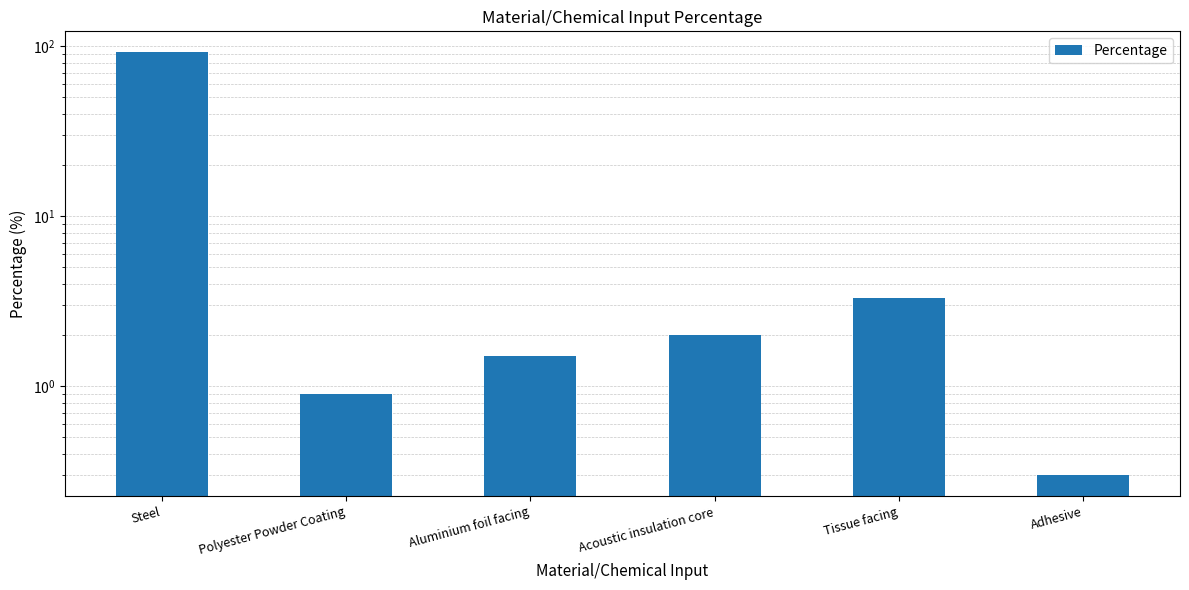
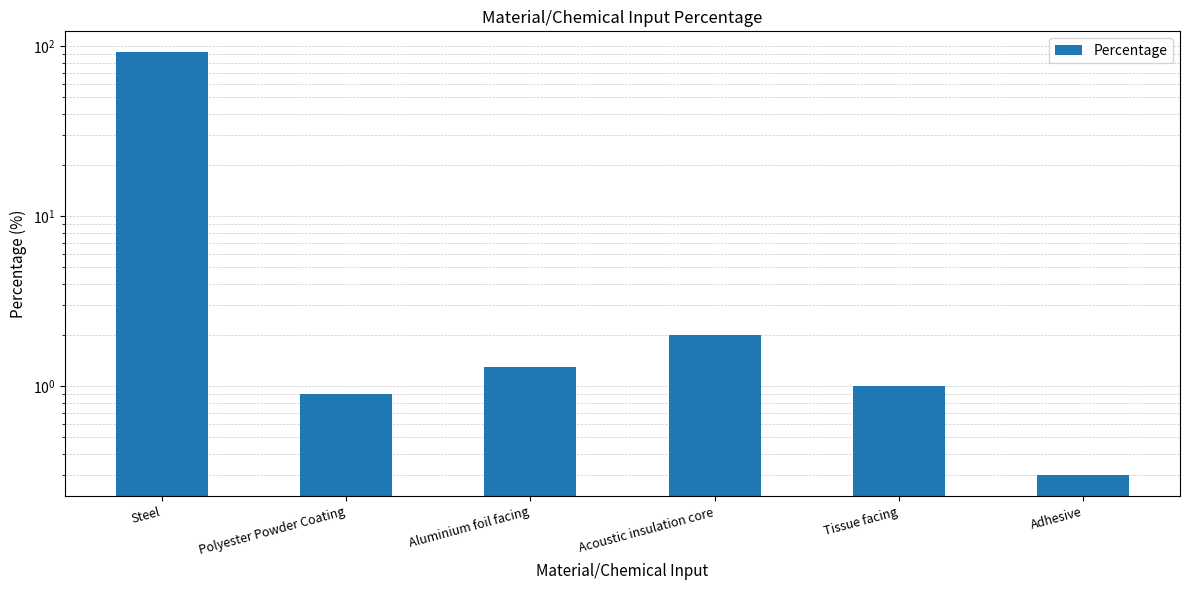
Aluminium foil facing: 1.5 -> 1.3
Tissue facing: 3.3 -> 1.0
